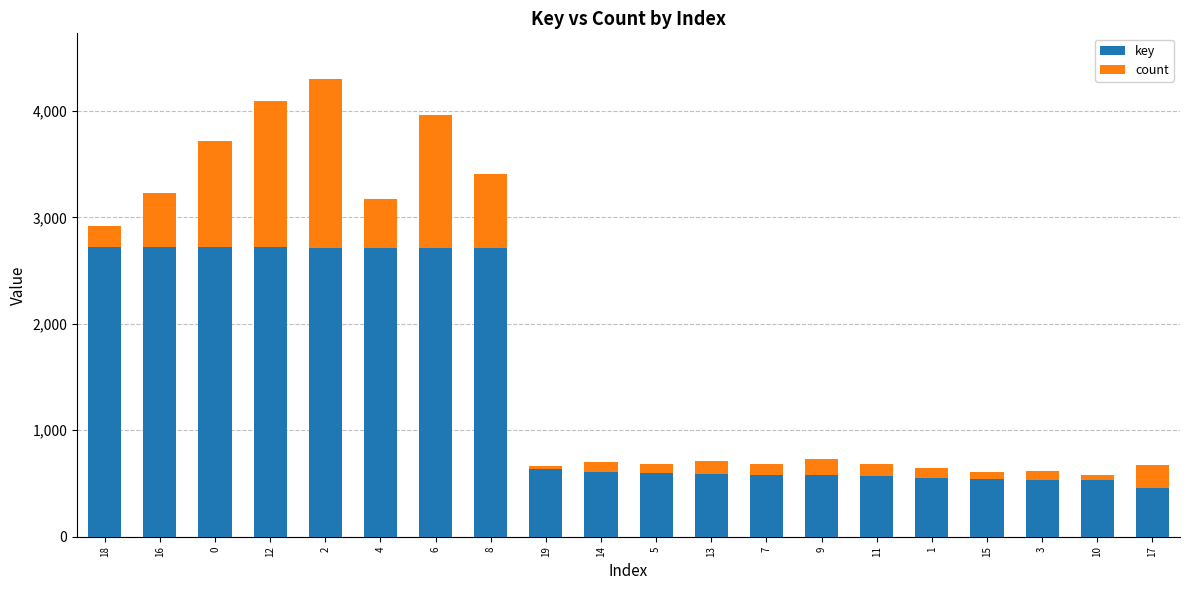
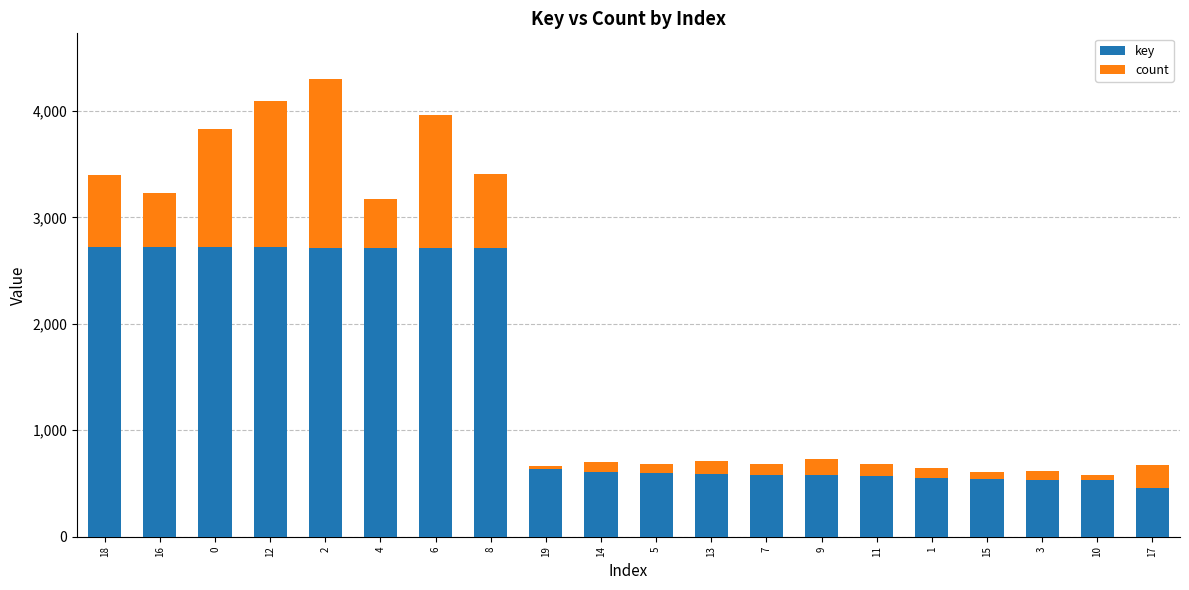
count, 18: 200 -> 670
count, 0: 990 -> 1,110
